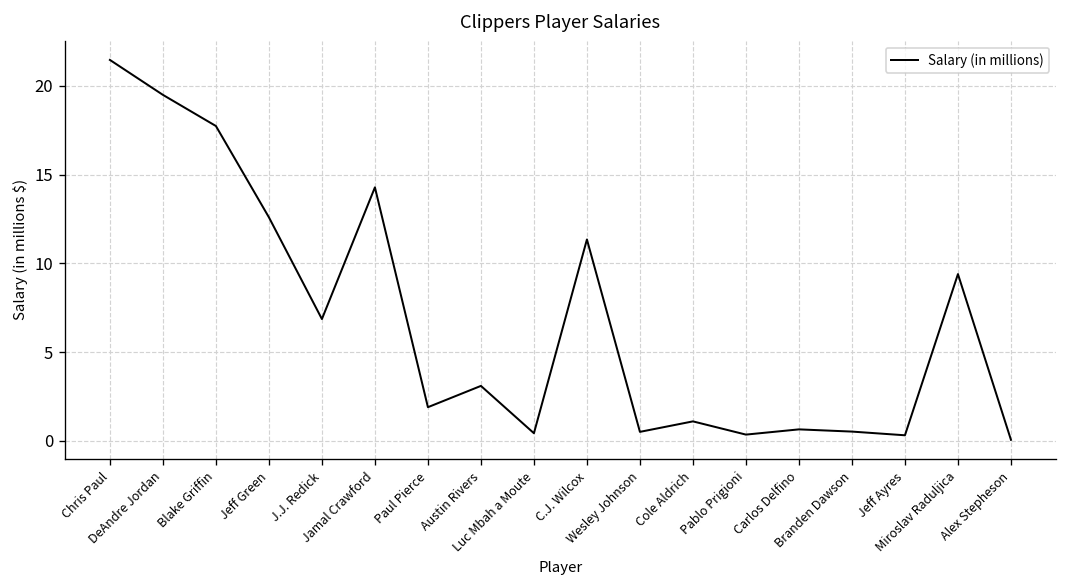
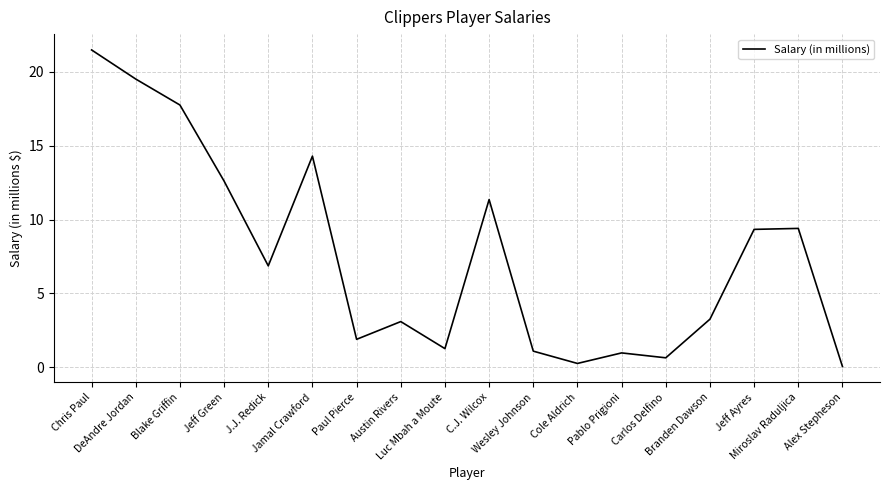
Luc Mbah a Moute: 0.4 -> 1.3
Wesley Johnson: 0.5 -> 1.1
Cole Aldrich: 1.1 -> 0.3
Pablo Prigioni: 0.4 -> 1.0
Branden Dawson: 0.5 -> 3.3
Jeff Ayres: 0.3 -> 9.3
